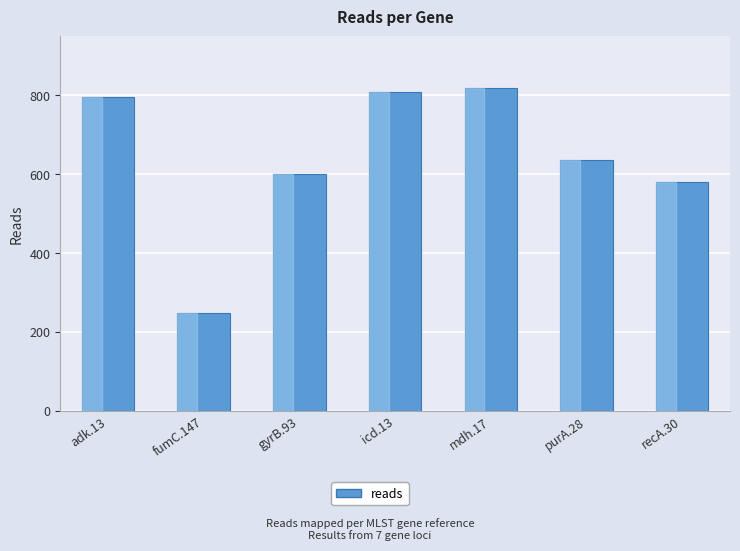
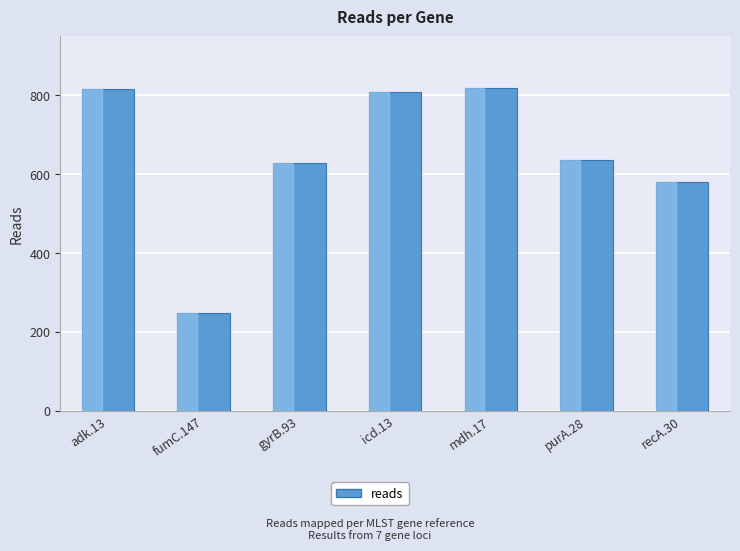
adk.13: 800 -> 820
gyrB.93: 600 -> 630
